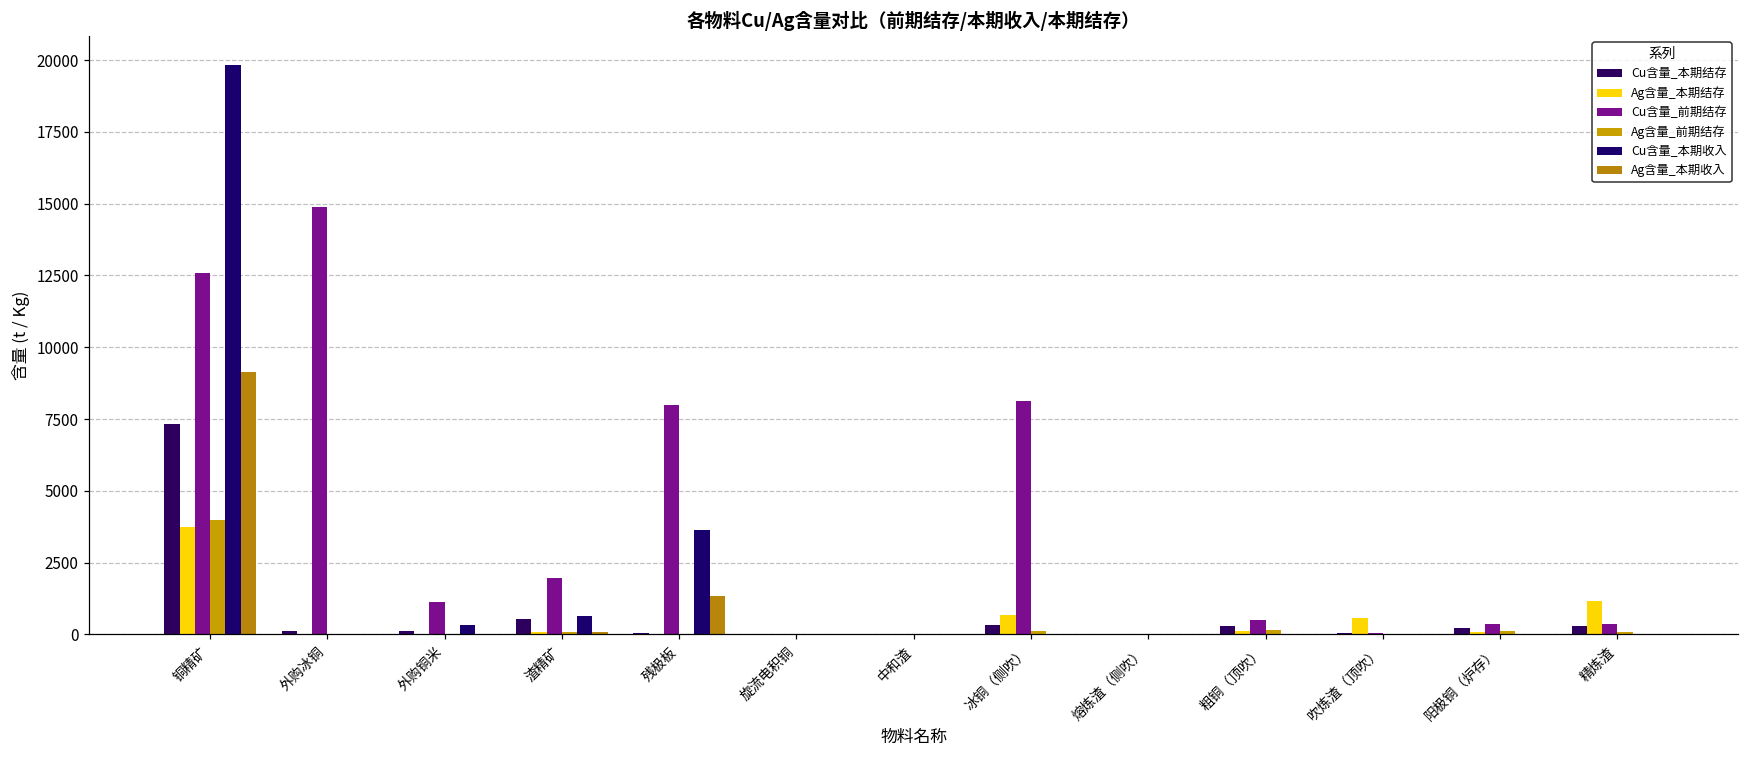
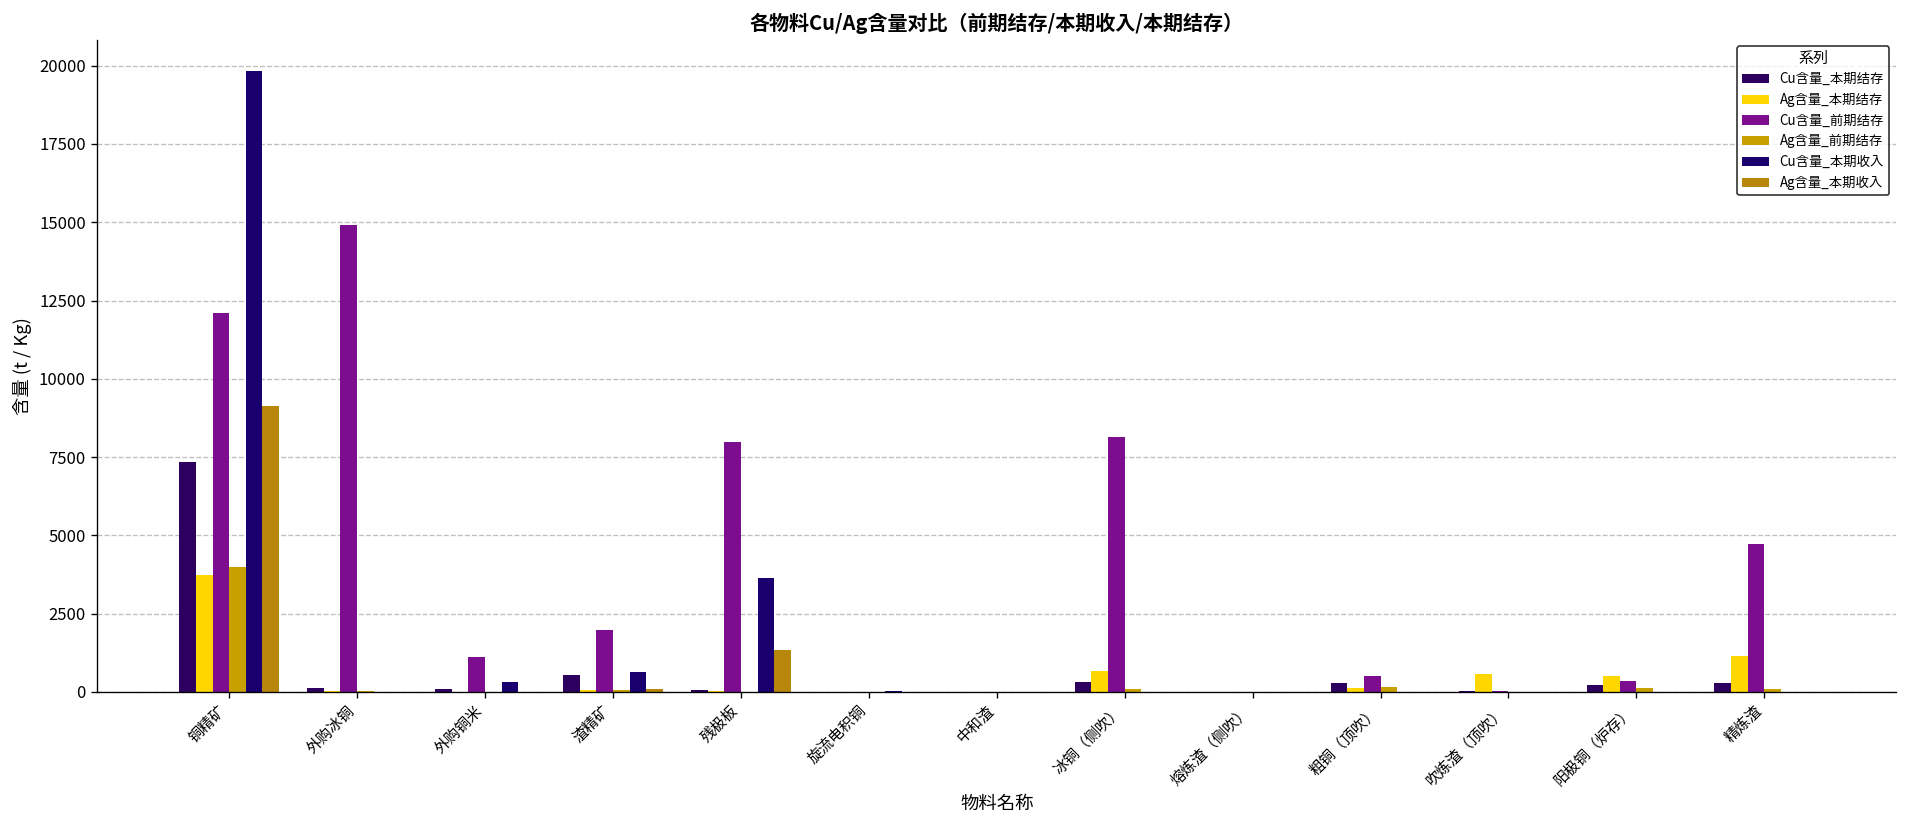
Cu含量_前期结存, 铜精矿: 12600 -> 12100
Ag含量_本期结存, 阳极铜（炉存）: 100 -> 500
Cu含量_前期结存, 精炼渣: 400 -> 4700
